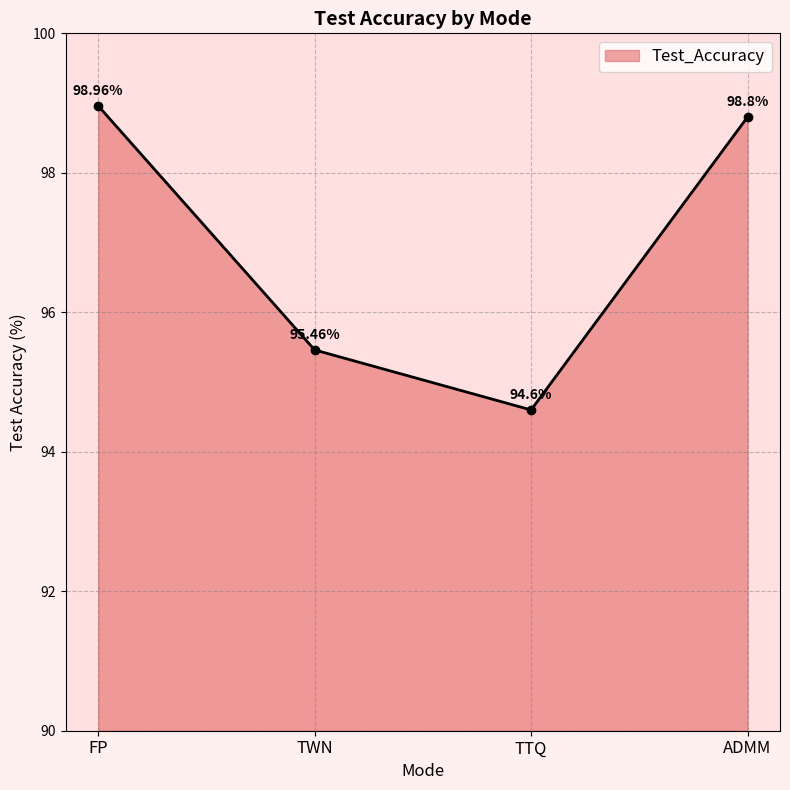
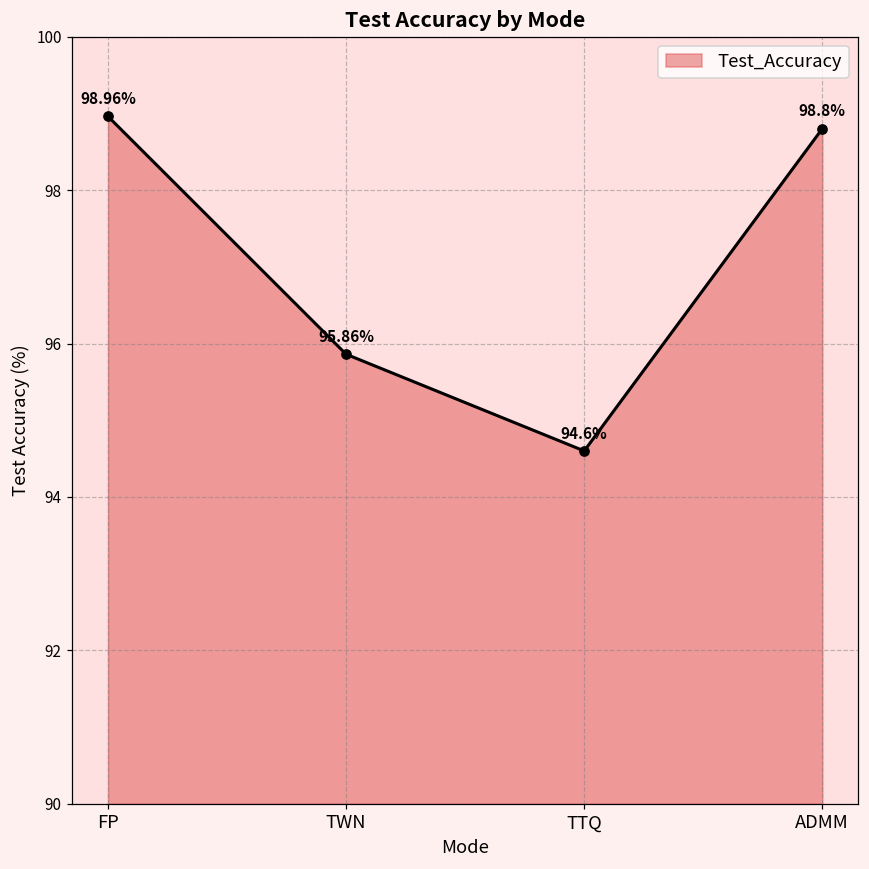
TWN: 95.46% -> 95.86%
